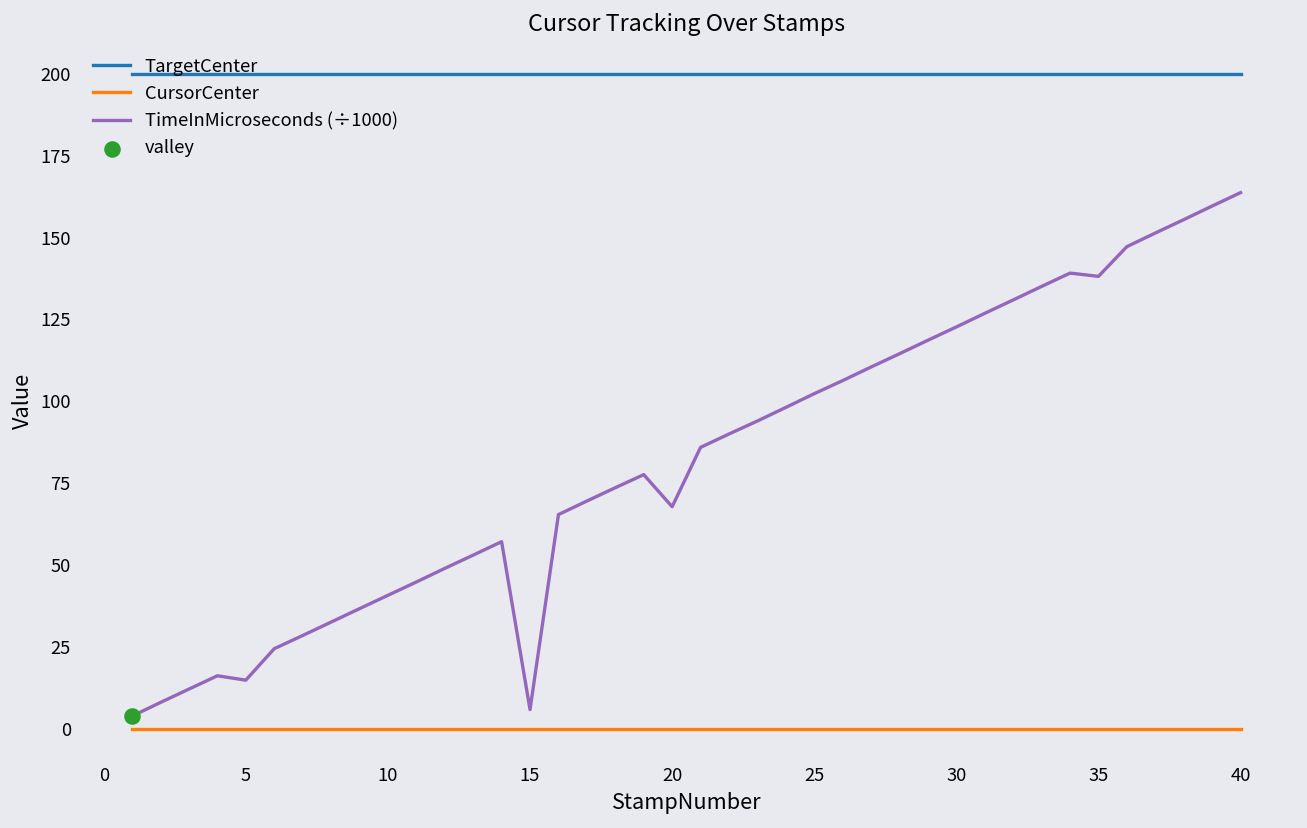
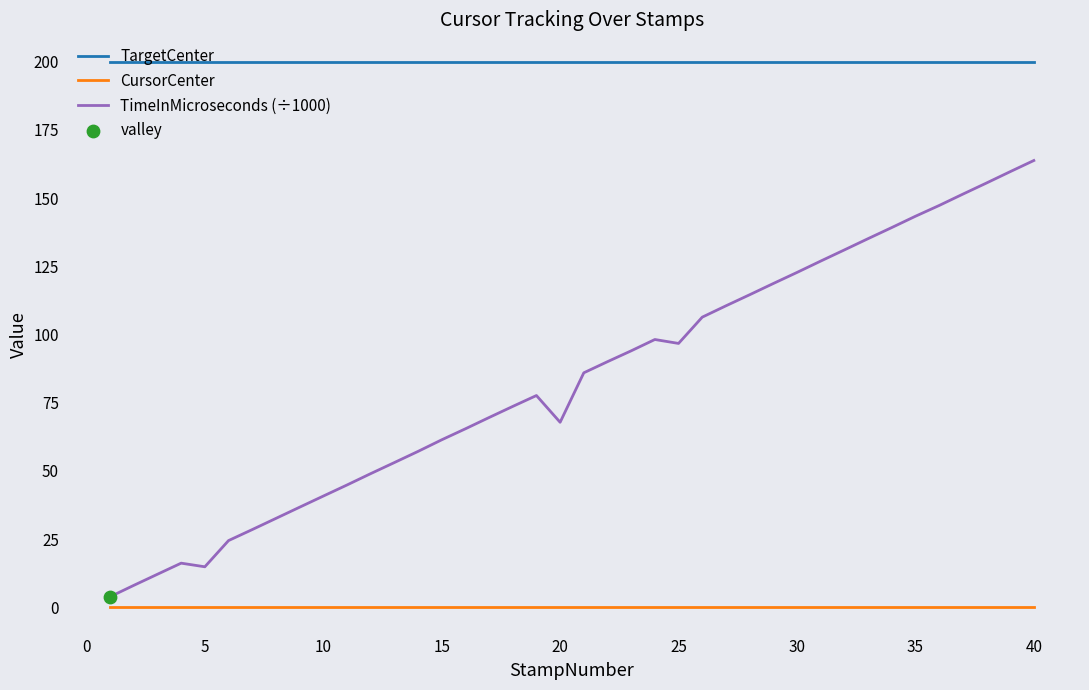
TimeInMicroseconds (÷1000), 15: 6 -> 61
TimeInMicroseconds (÷1000), 25: 102 -> 97
TimeInMicroseconds (÷1000), 35: 138 -> 143
